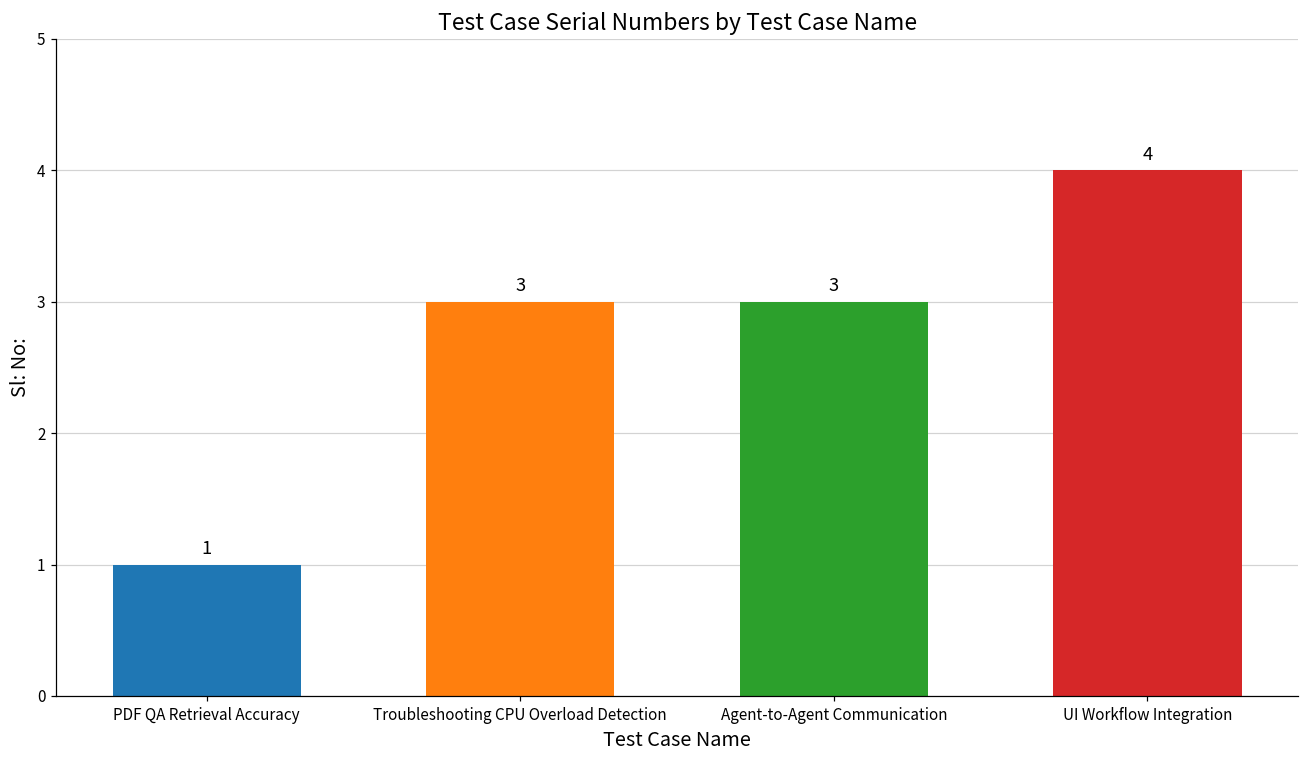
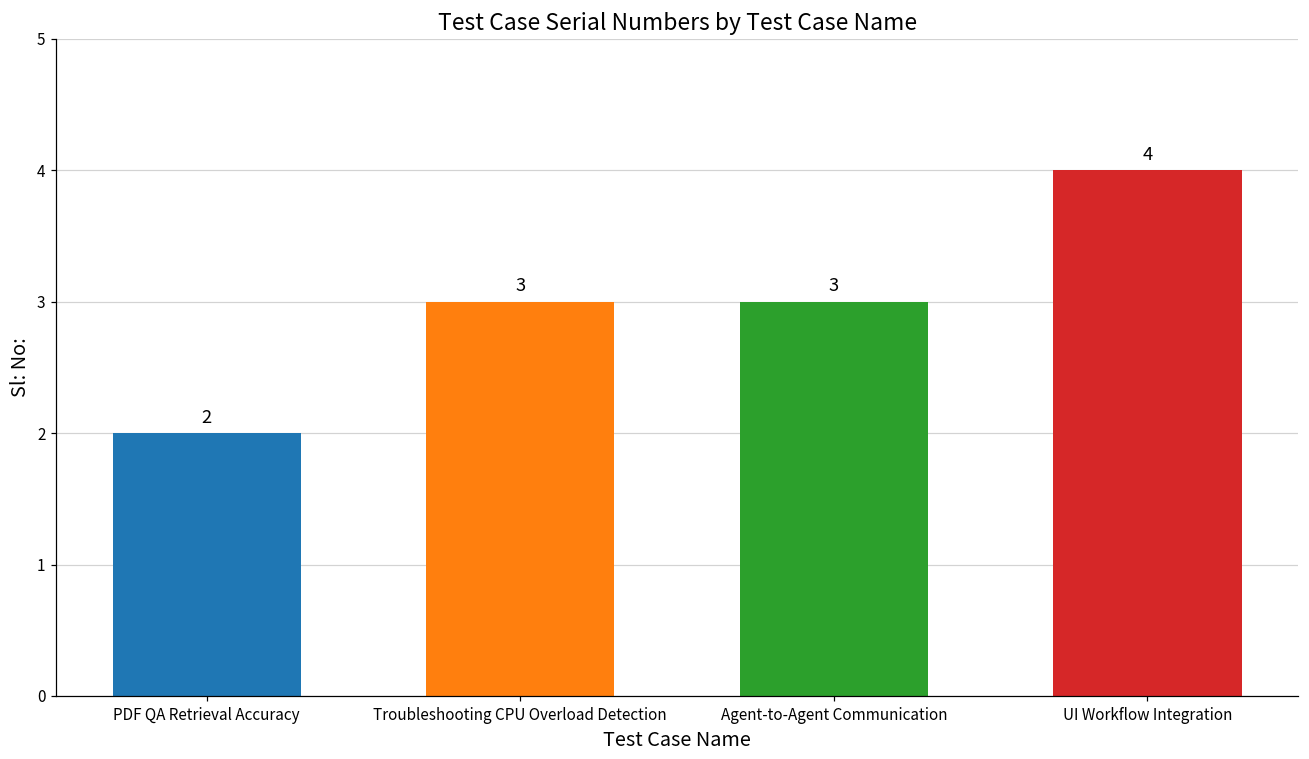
PDF QA Retrieval Accuracy: 1 -> 2
